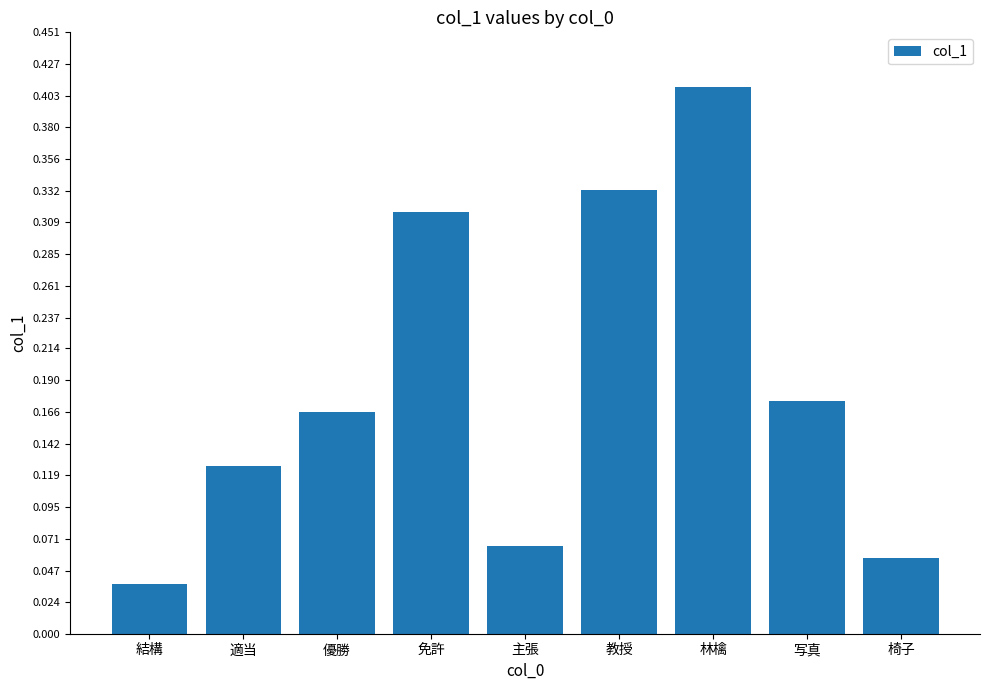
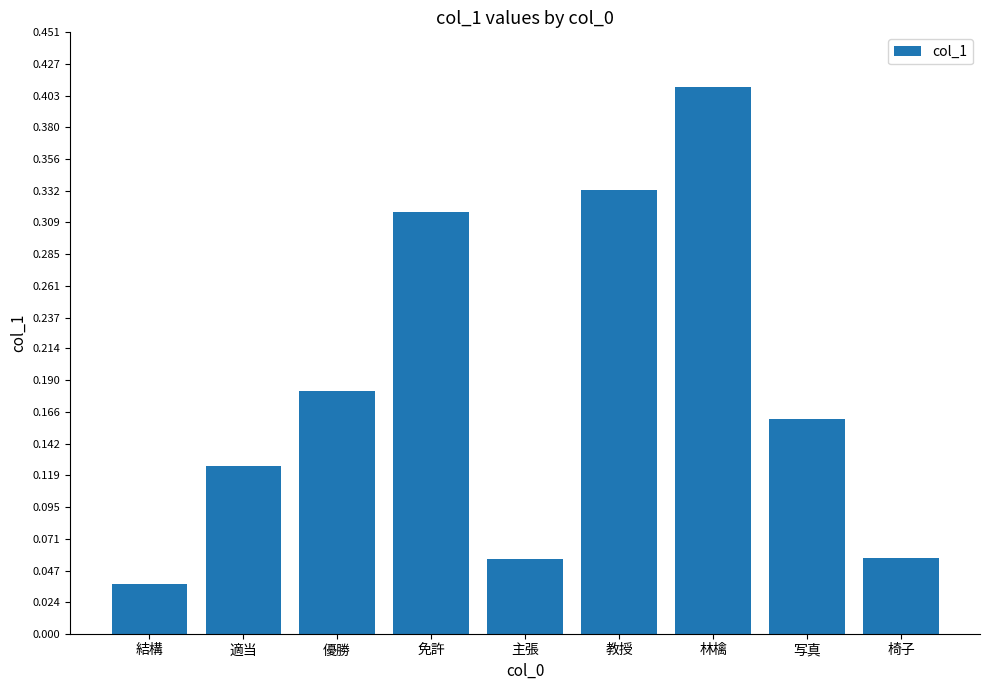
優勝: 0.166 -> 0.182
主張: 0.066 -> 0.056
写真: 0.175 -> 0.161
